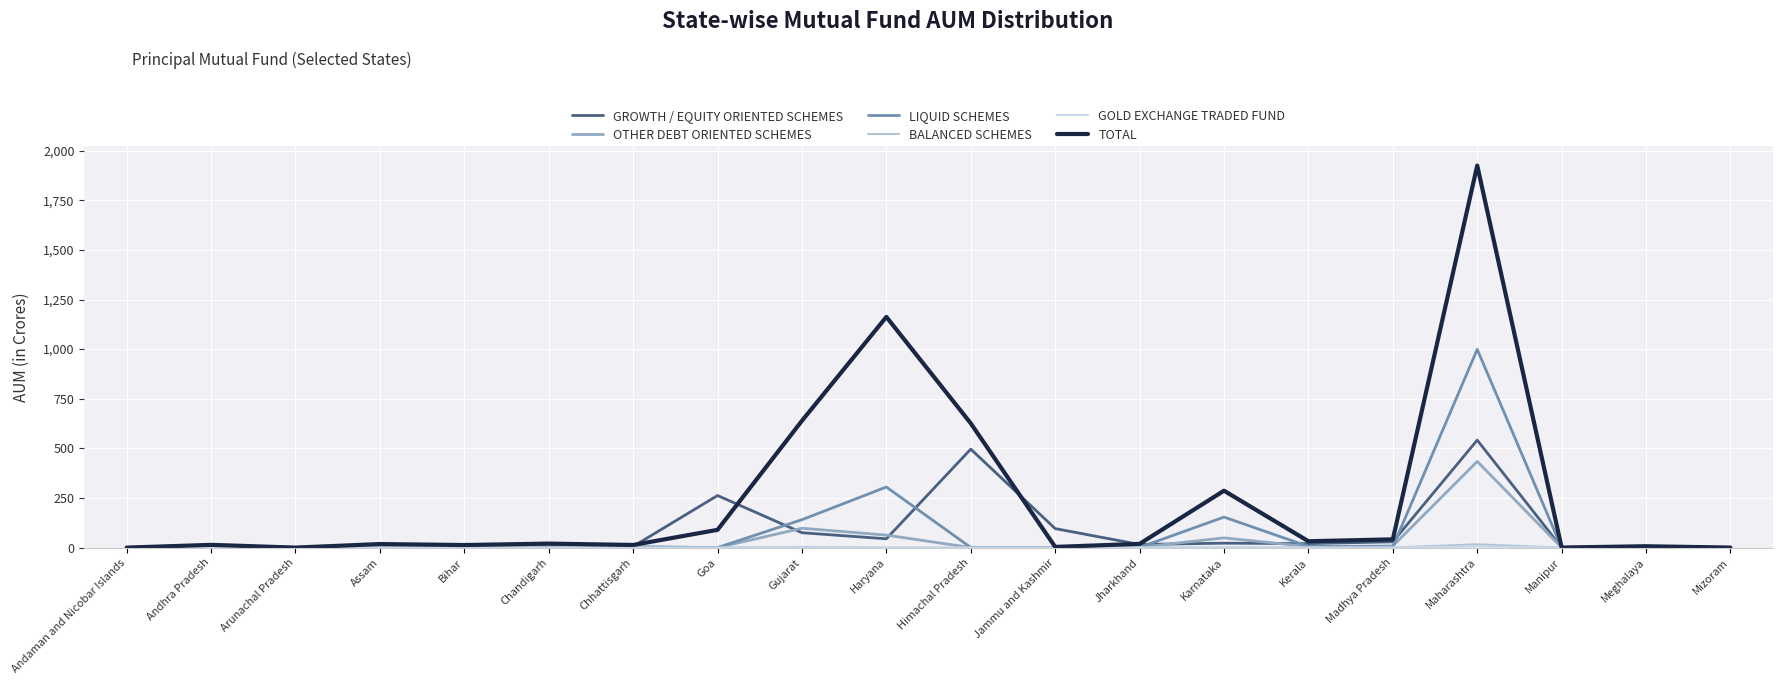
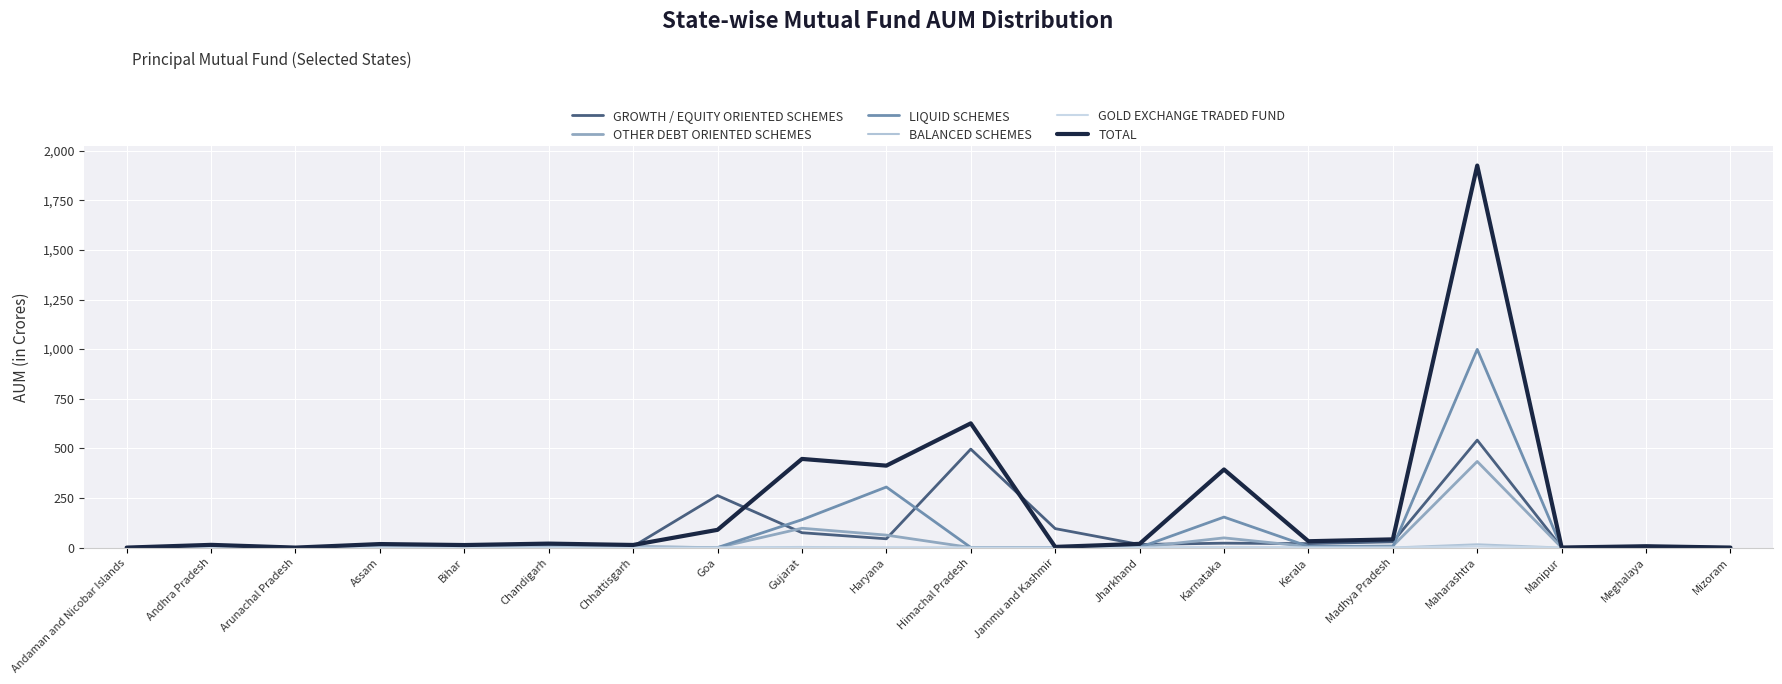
TOTAL, Gujarat: 640 -> 450
TOTAL, Haryana: 1,160 -> 410
TOTAL, Karnataka: 290 -> 390
